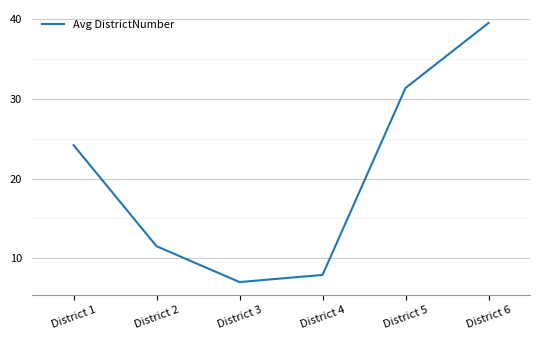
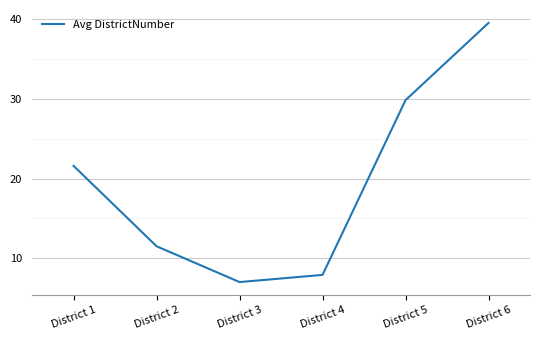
District 1: 24 -> 22
District 5: 31 -> 30
